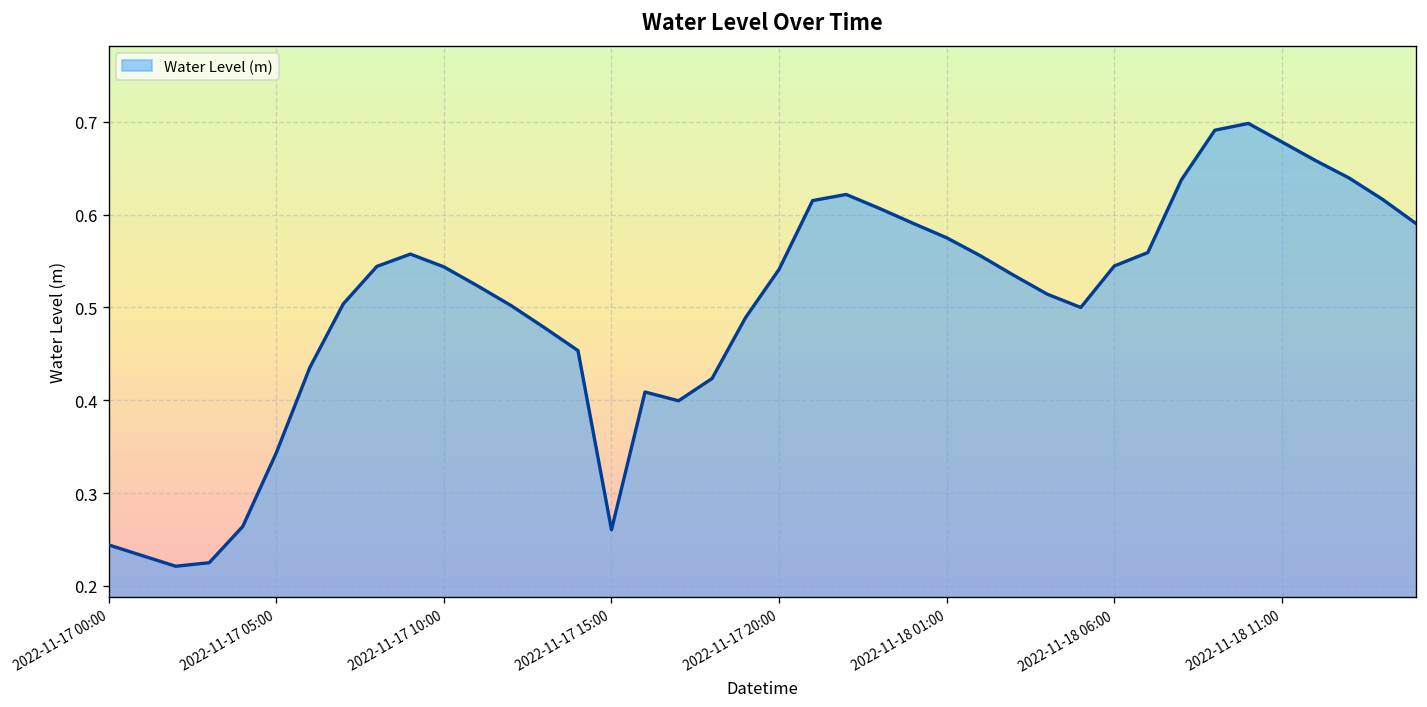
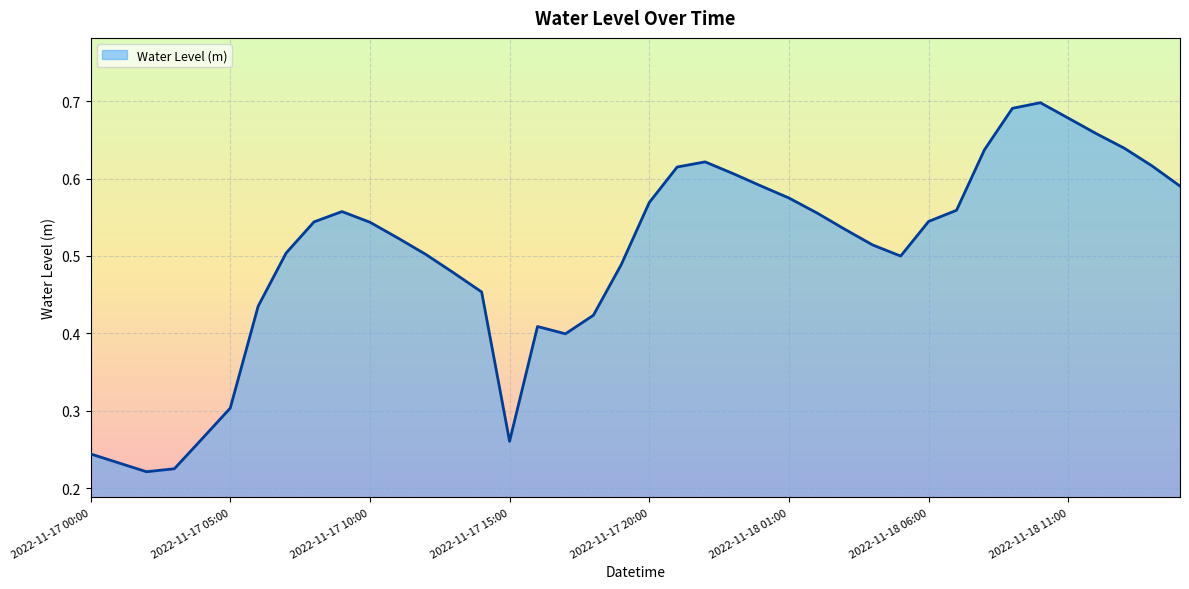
2022-11-17 05:00: 0.34 -> 0.30
2022-11-17 20:00: 0.54 -> 0.57
